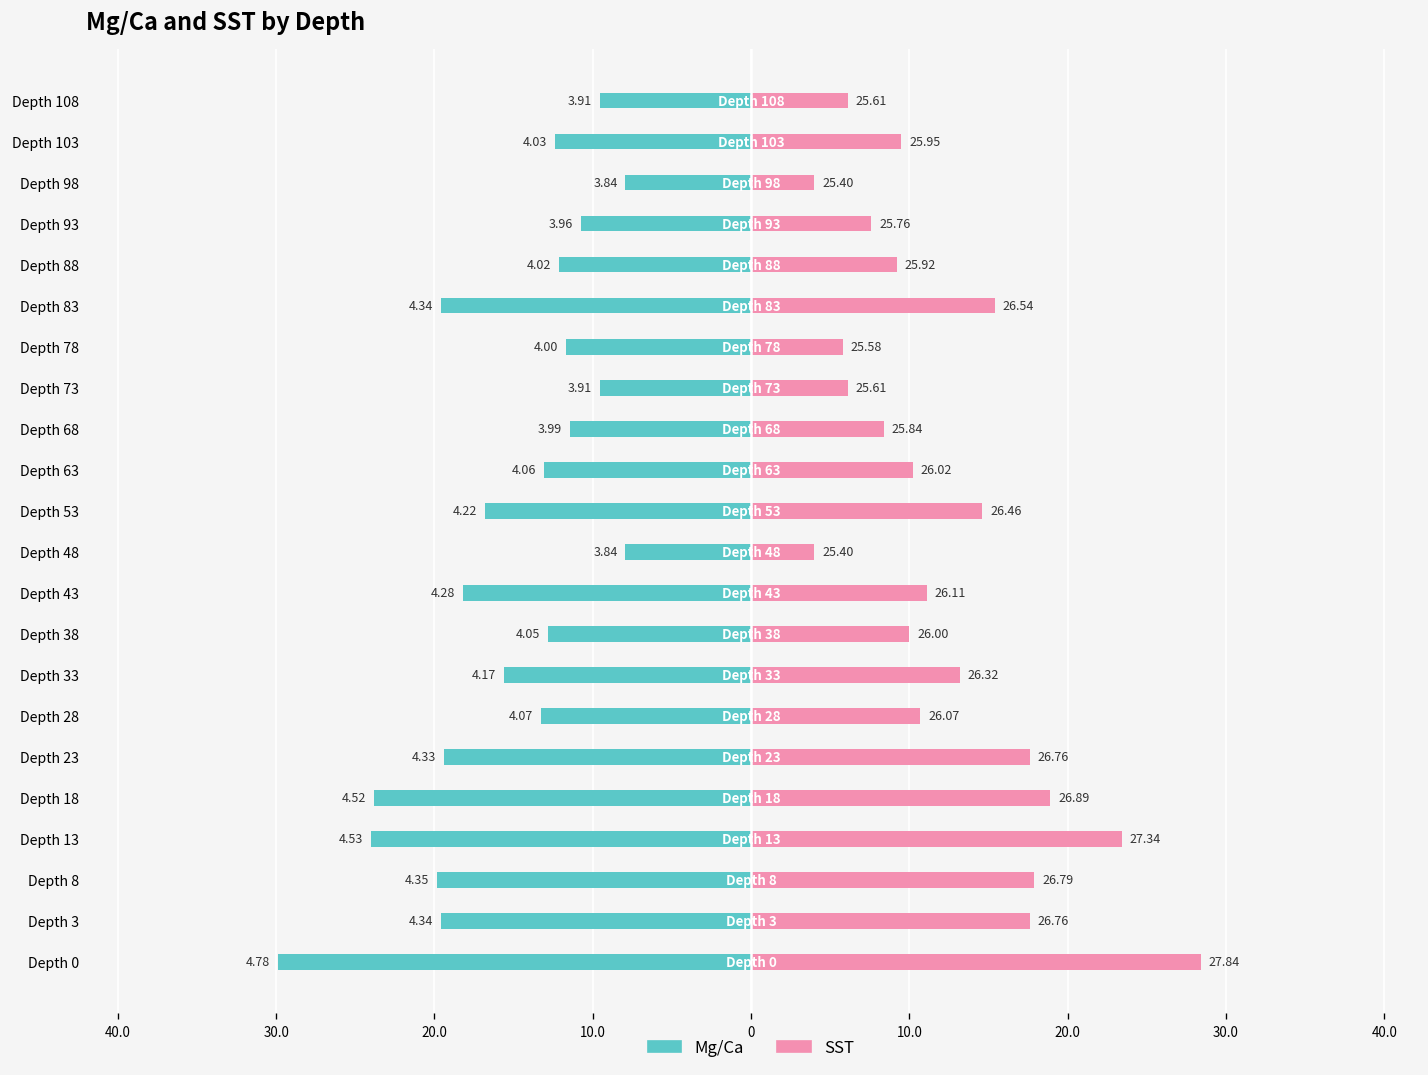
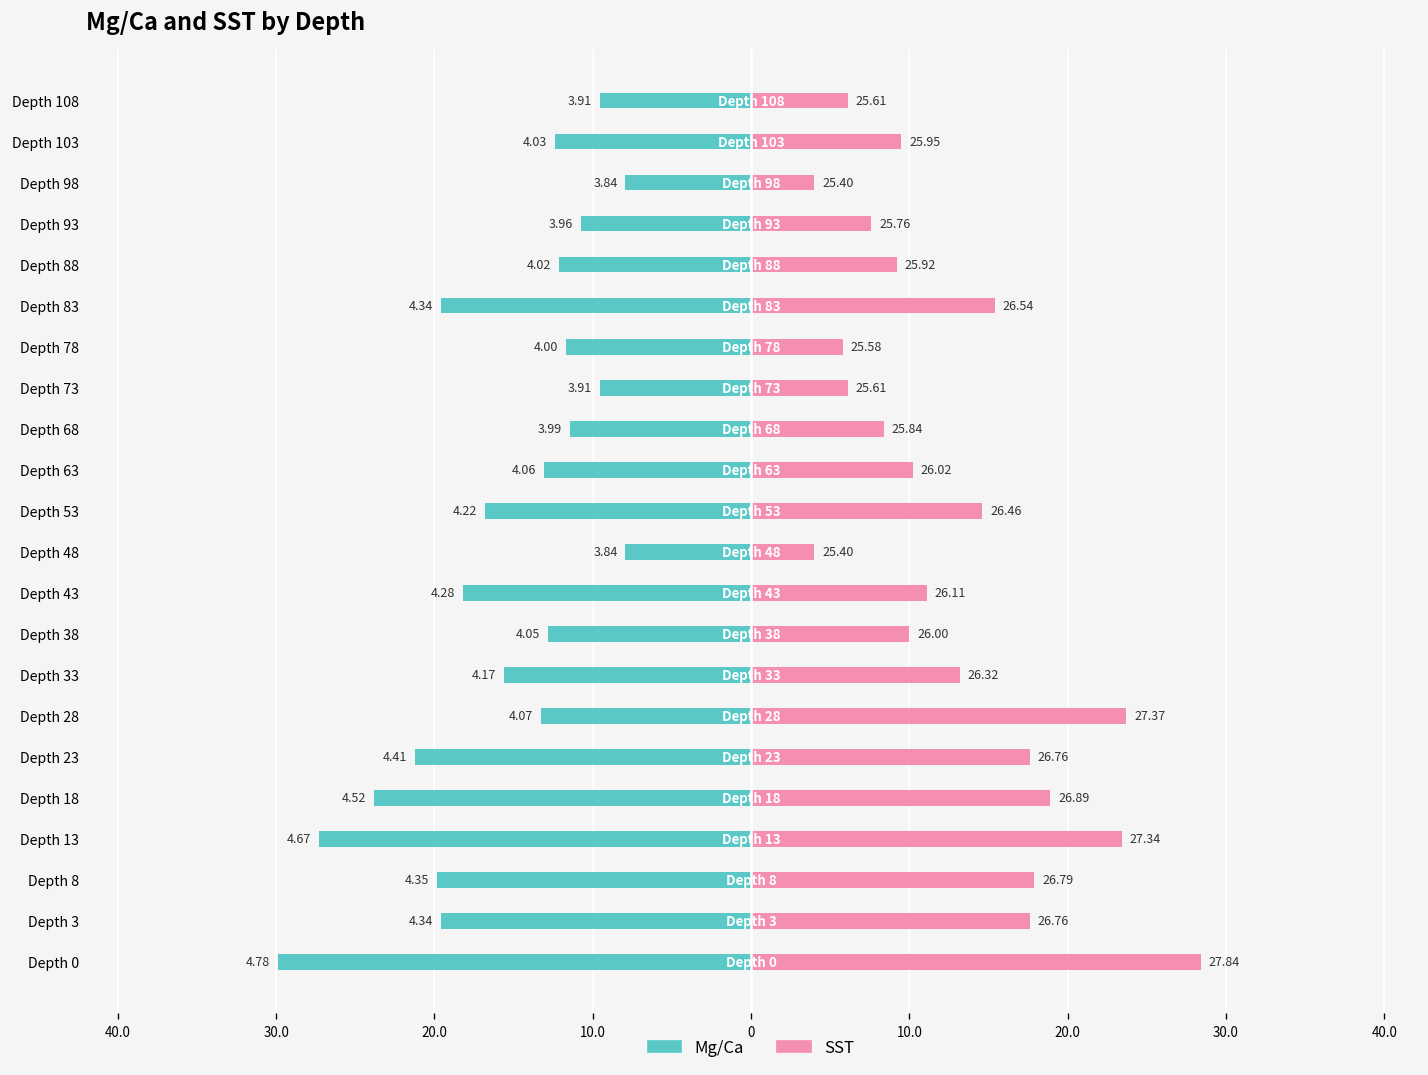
SST, Depth 28: 26.07 -> 27.37
Mg/Ca, Depth 23: 4.33 -> 4.41
Mg/Ca, Depth 13: 4.53 -> 4.67
